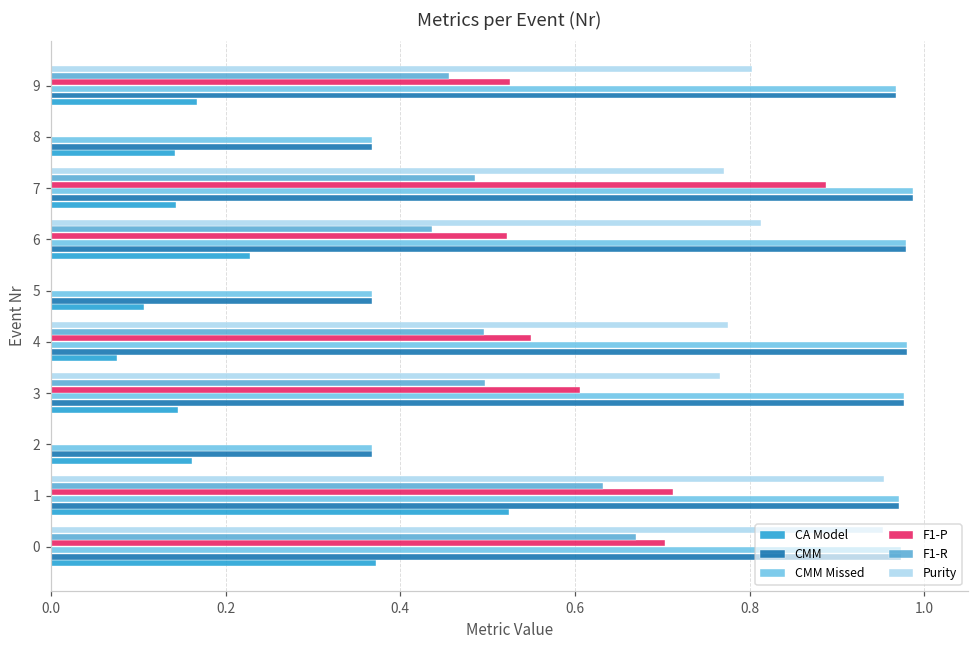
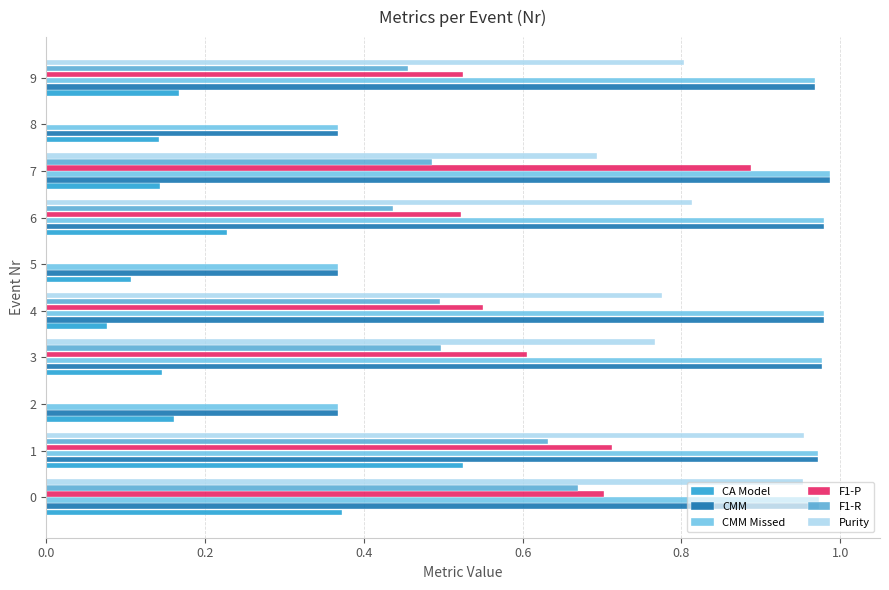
Purity, 7: 0.77 -> 0.69
